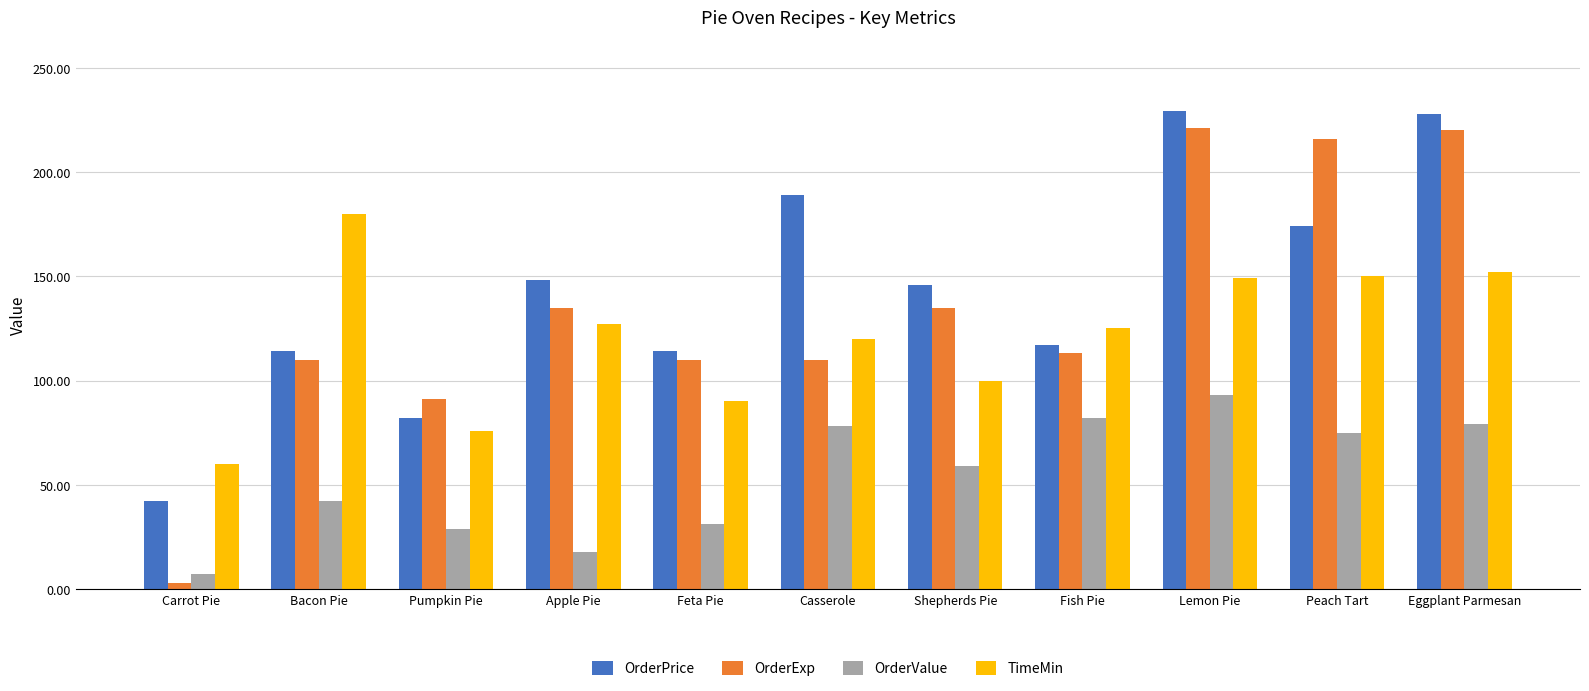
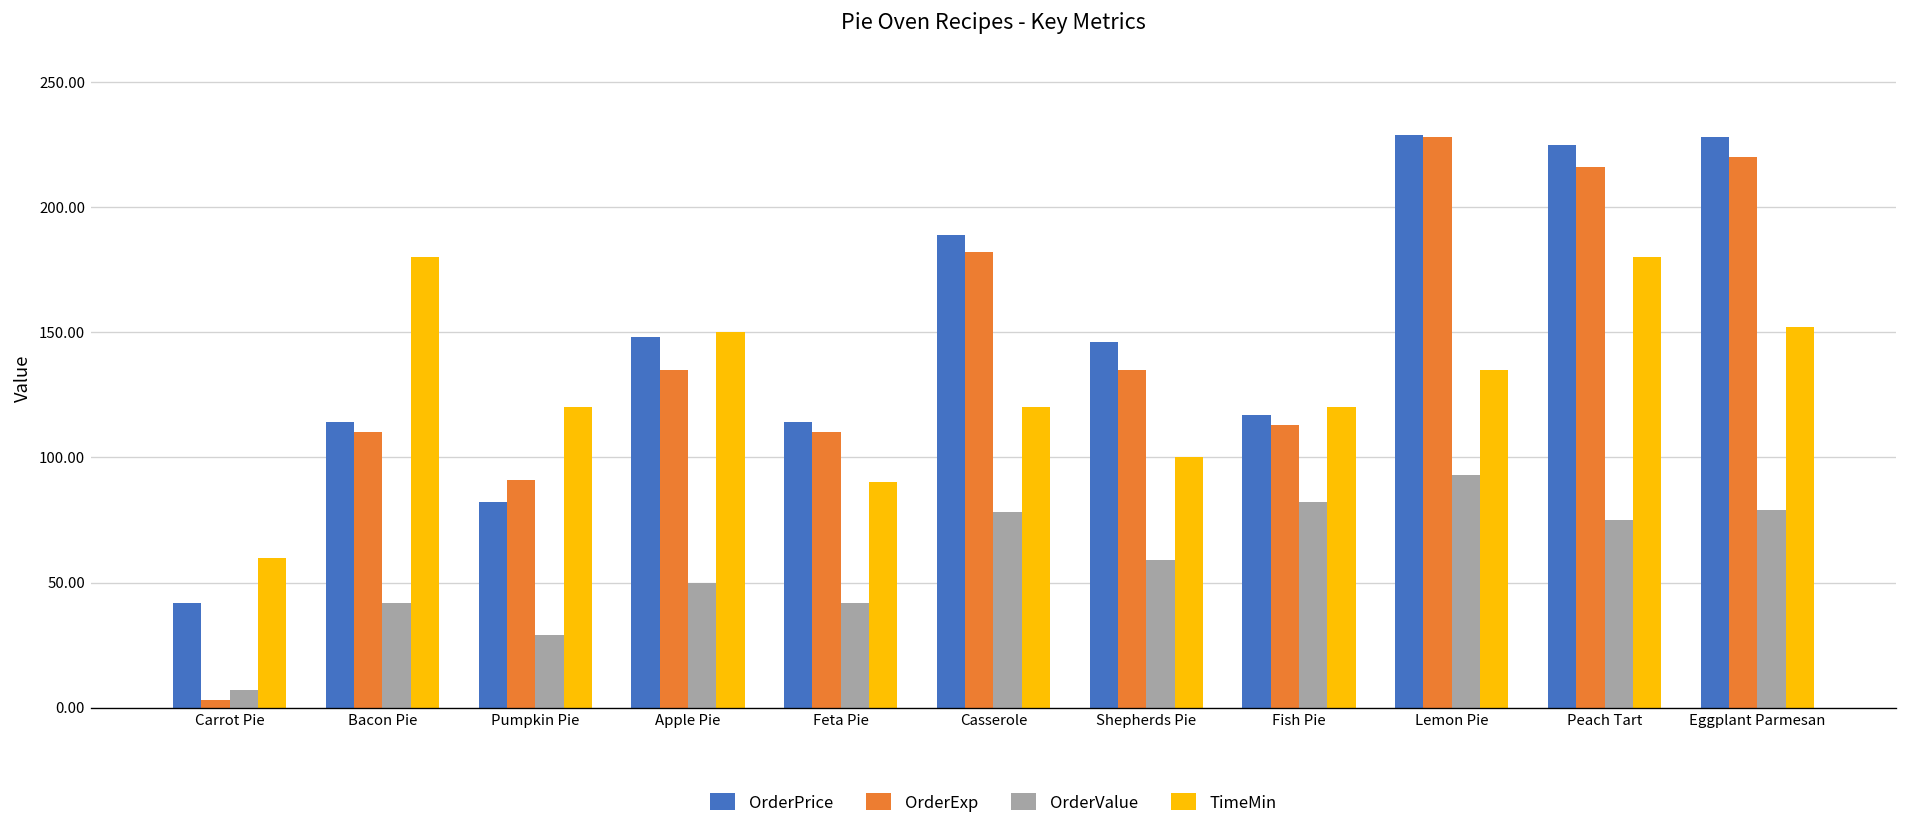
TimeMin, Pumpkin Pie: 76 -> 120
OrderValue, Apple Pie: 18 -> 50
TimeMin, Apple Pie: 127 -> 150
OrderValue, Feta Pie: 31 -> 42
OrderExp, Casserole: 110 -> 182
TimeMin, Fish Pie: 125 -> 120
OrderExp, Lemon Pie: 221 -> 228
TimeMin, Lemon Pie: 149 -> 135
OrderPrice, Peach Tart: 174 -> 225
TimeMin, Peach Tart: 150 -> 180
